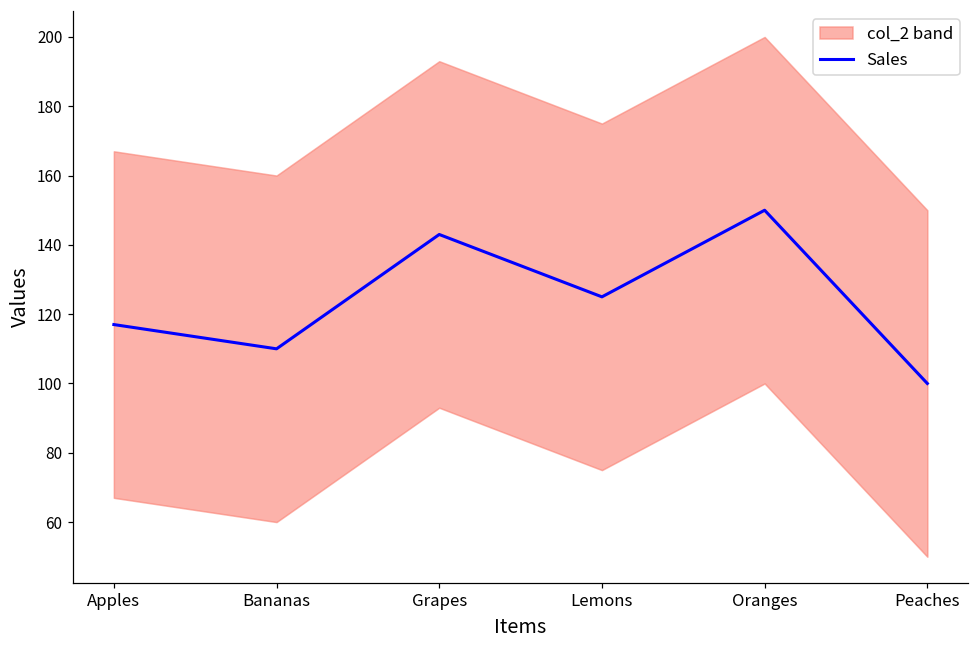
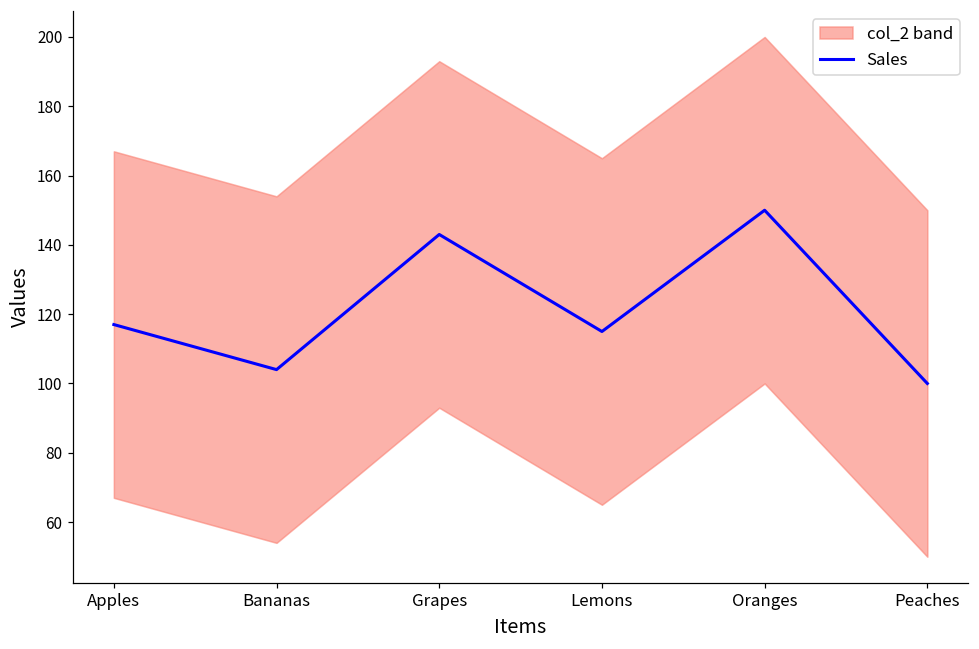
Sales, Bananas: 110 -> 104
Sales, Lemons: 125 -> 115
